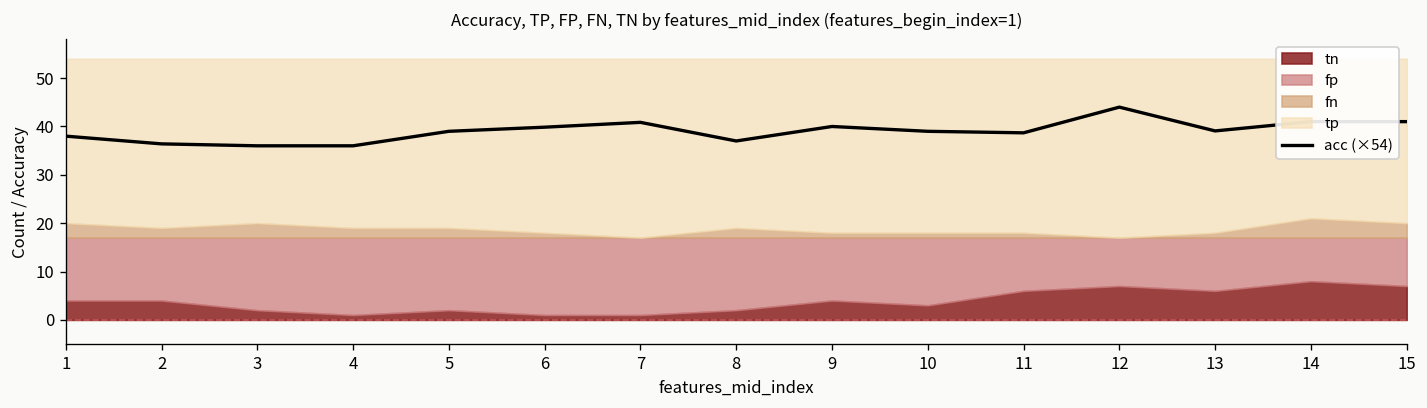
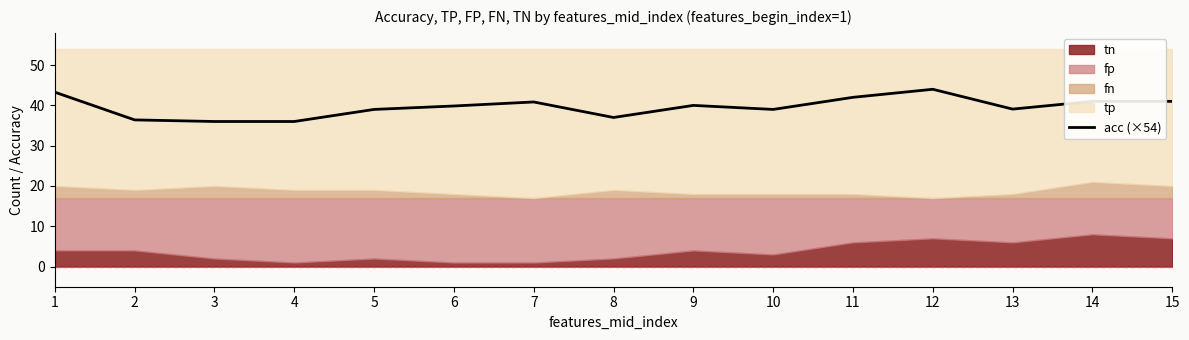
acc (×54), 1: 38 -> 43
acc (×54), 11: 39 -> 42
